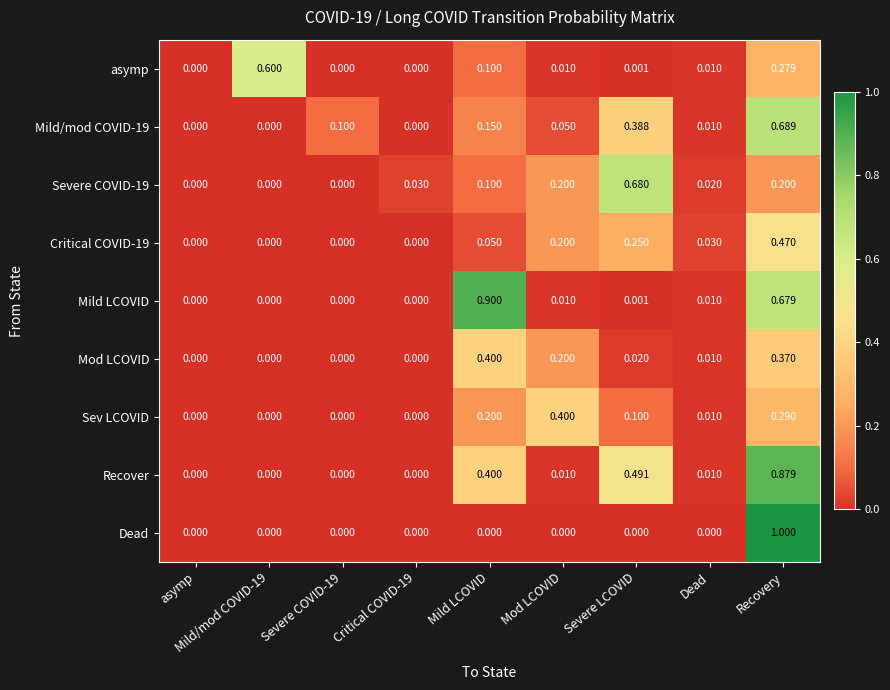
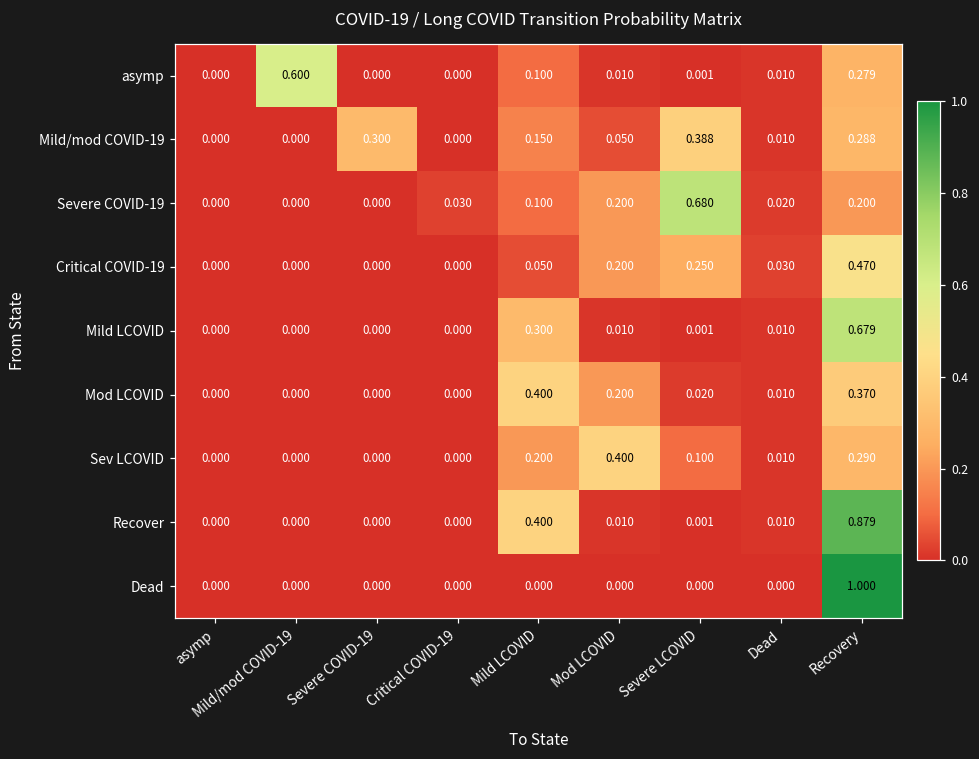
Mild/mod COVID-19, Severe COVID-19: 0.100 -> 0.300
Mild/mod COVID-19, Recovery: 0.689 -> 0.288
Mild LCOVID, Mild LCOVID: 0.900 -> 0.300
Recover, Severe LCOVID: 0.491 -> 0.001
